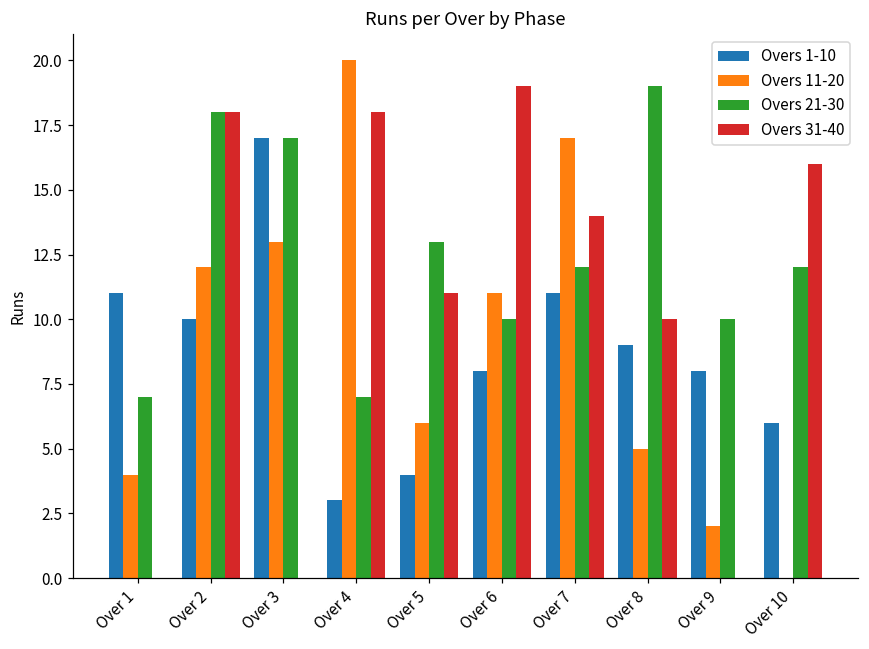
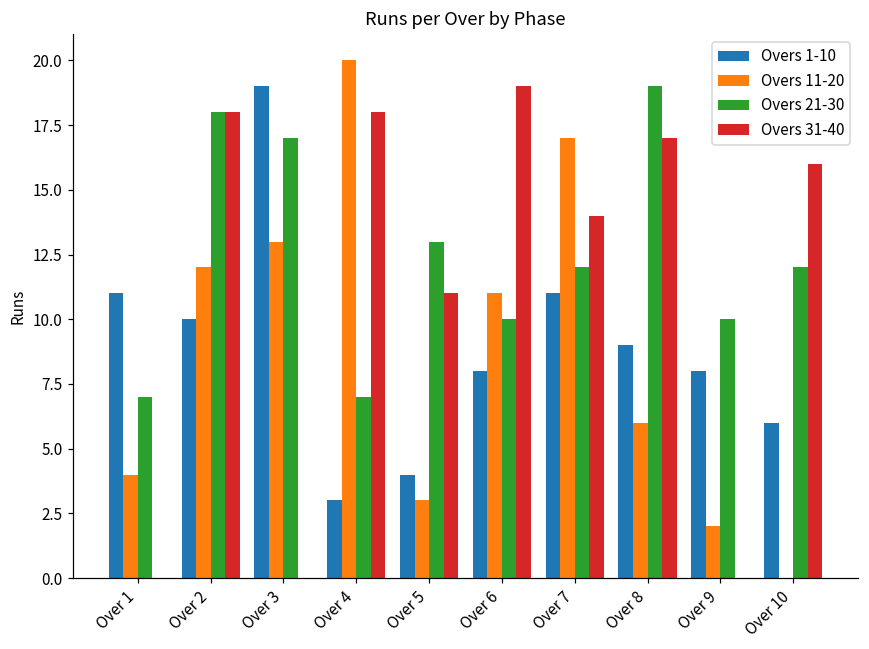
Overs 1-10, Over 3: 17 -> 19
Overs 11-20, Over 5: 6 -> 3
Overs 11-20, Over 8: 5 -> 6
Overs 31-40, Over 8: 10 -> 17
